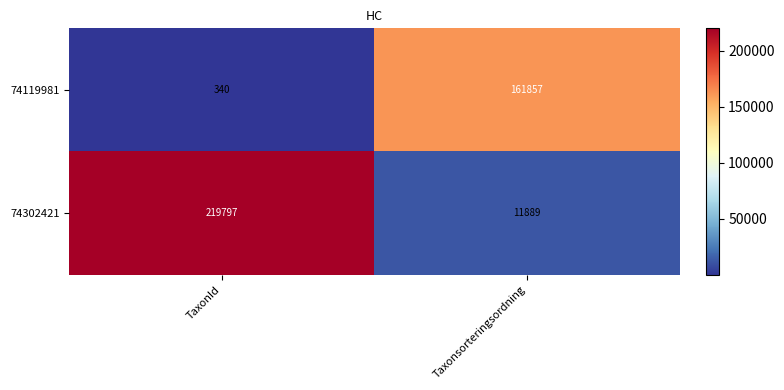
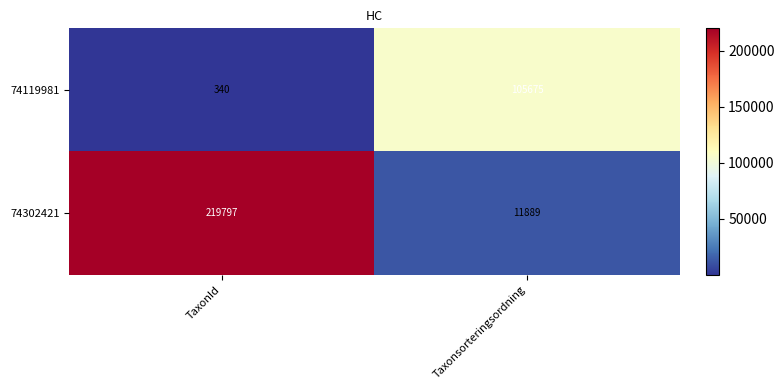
74119981, Taxonsorteringsordning: 161857 -> 105675
